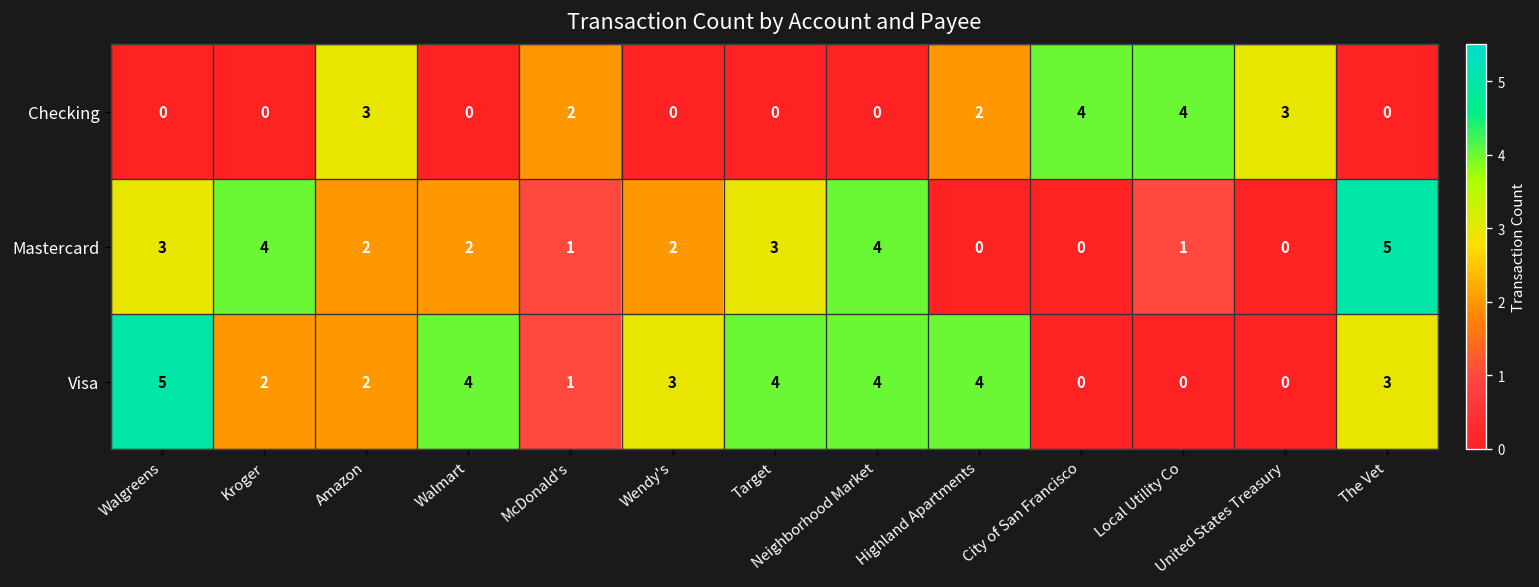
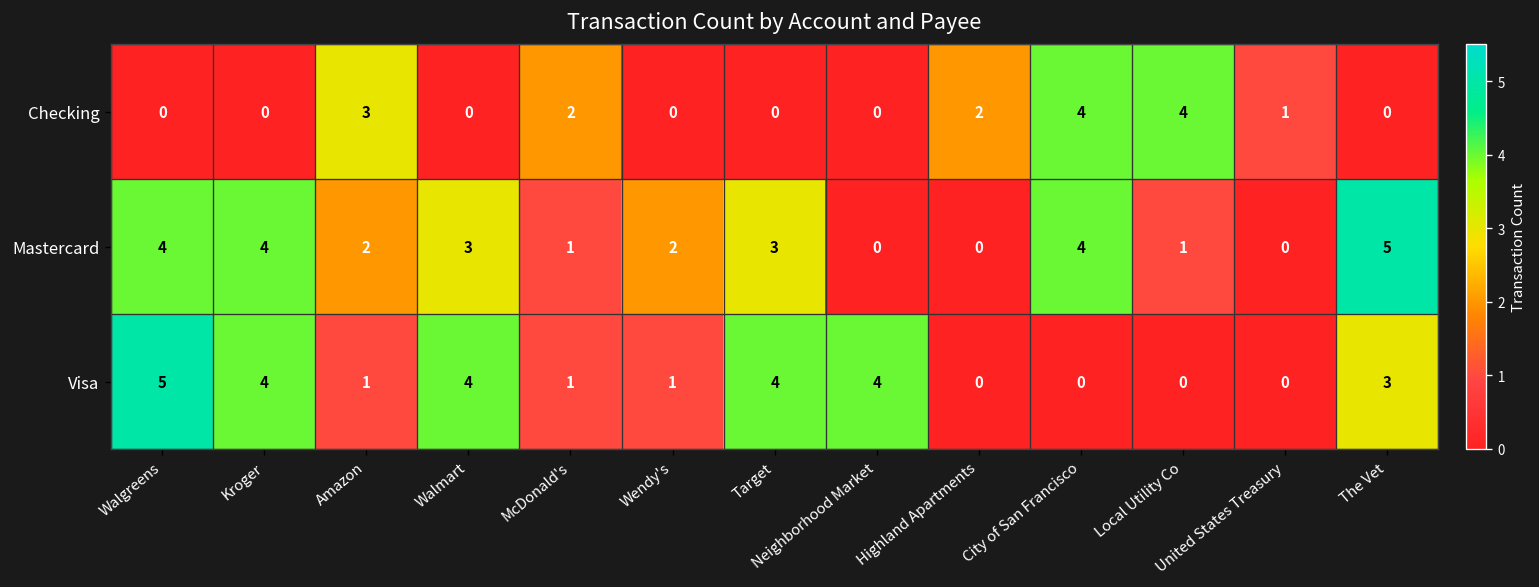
Checking, United States Treasury: 3 -> 1
Mastercard, Walgreens: 3 -> 4
Mastercard, Walmart: 2 -> 3
Mastercard, Neighborhood Market: 4 -> 0
Mastercard, City of San Francisco: 0 -> 4
Visa, Kroger: 2 -> 4
Visa, Amazon: 2 -> 1
Visa, Wendy's: 3 -> 1
Visa, Highland Apartments: 4 -> 0
